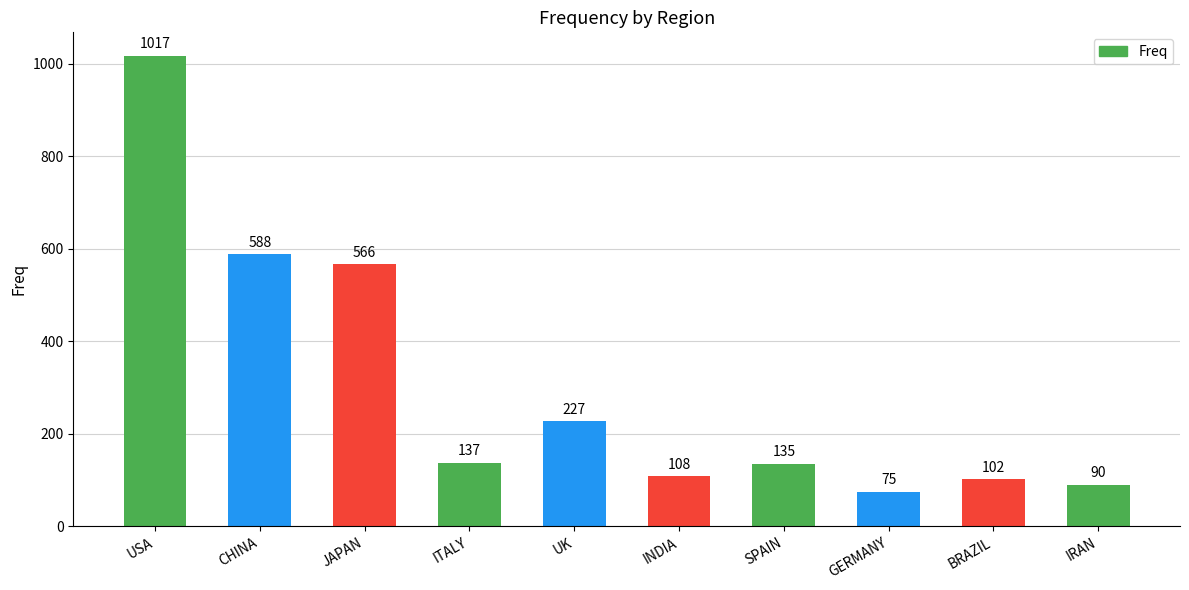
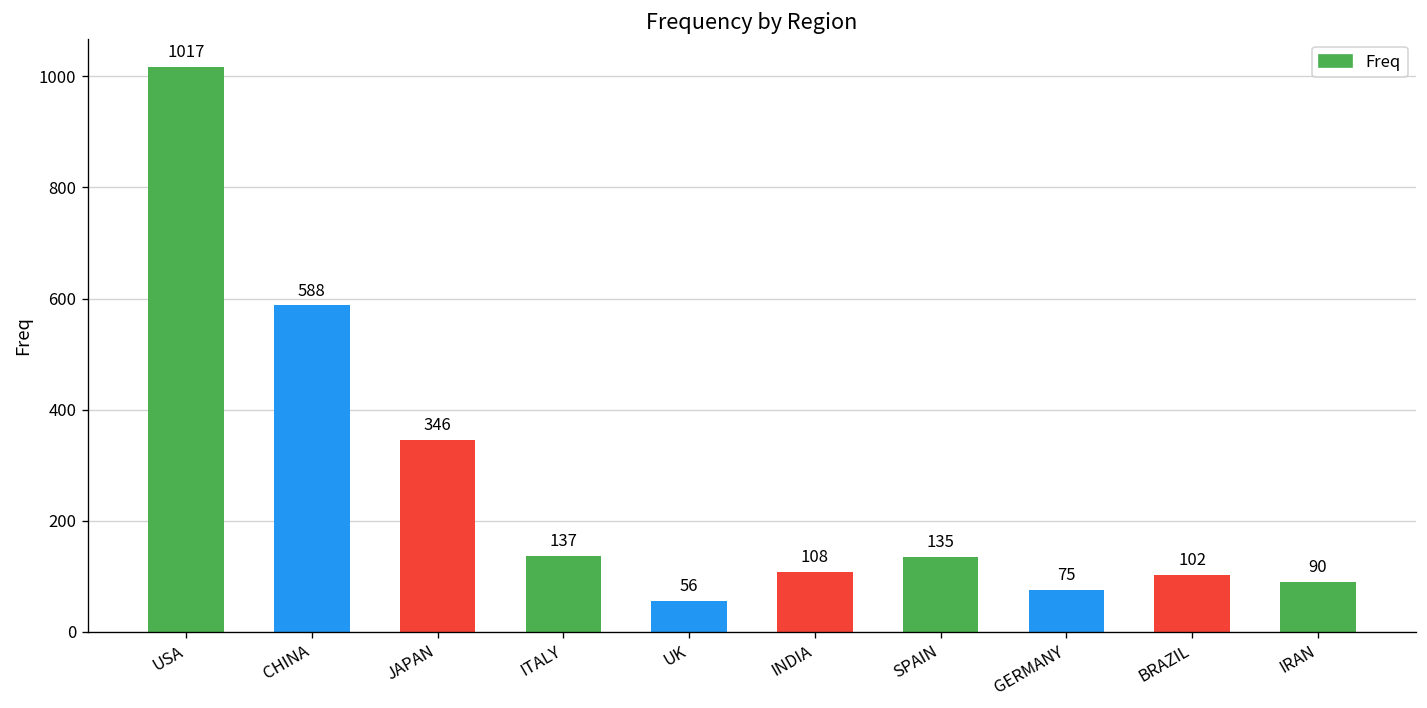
JAPAN: 566 -> 346
UK: 227 -> 56
